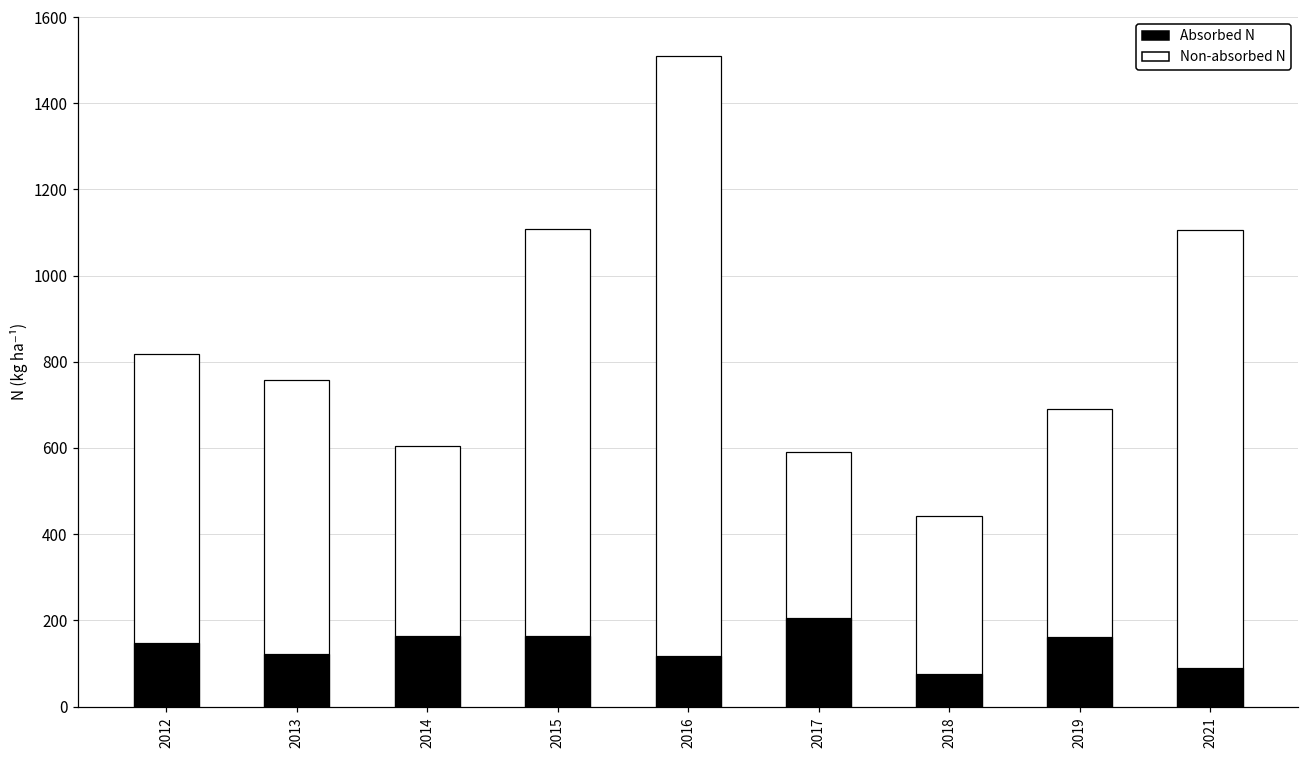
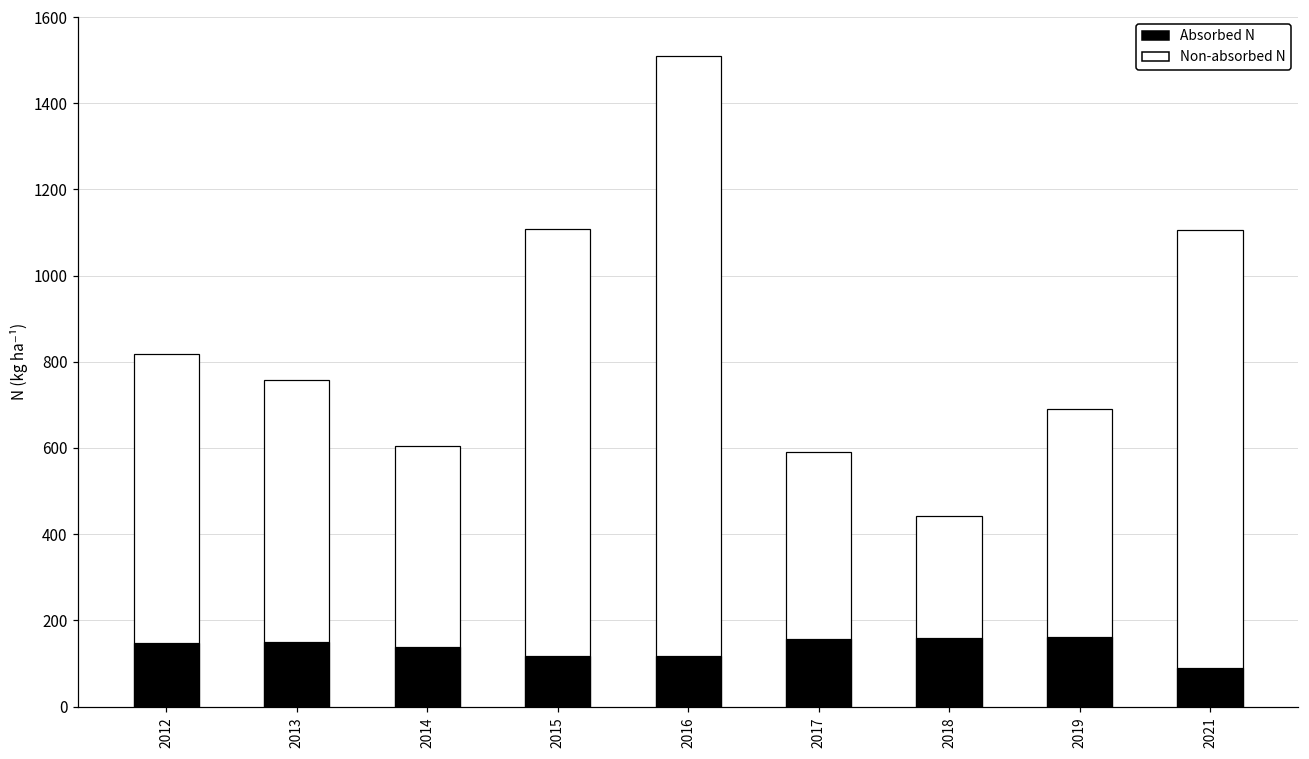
Absorbed N, 2013: 120 -> 150
Absorbed N, 2014: 160 -> 140
Absorbed N, 2015: 160 -> 120
Absorbed N, 2017: 210 -> 160
Absorbed N, 2018: 70 -> 160
